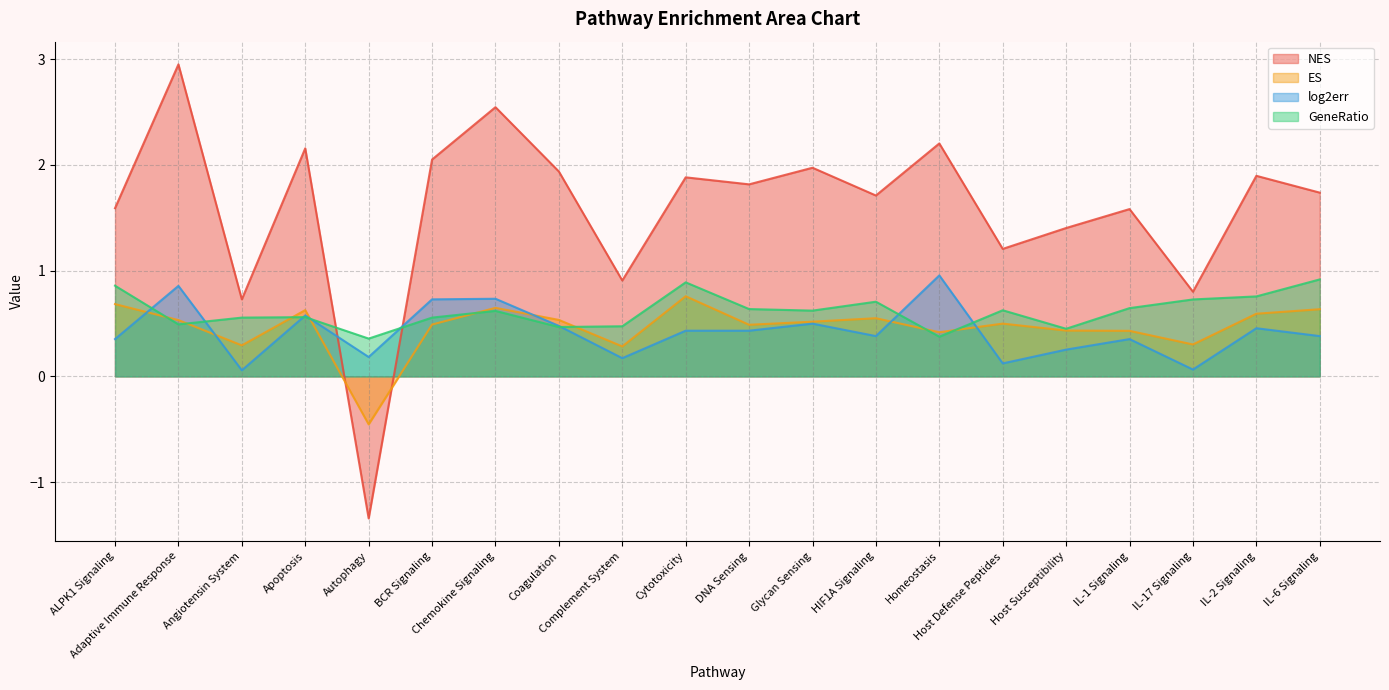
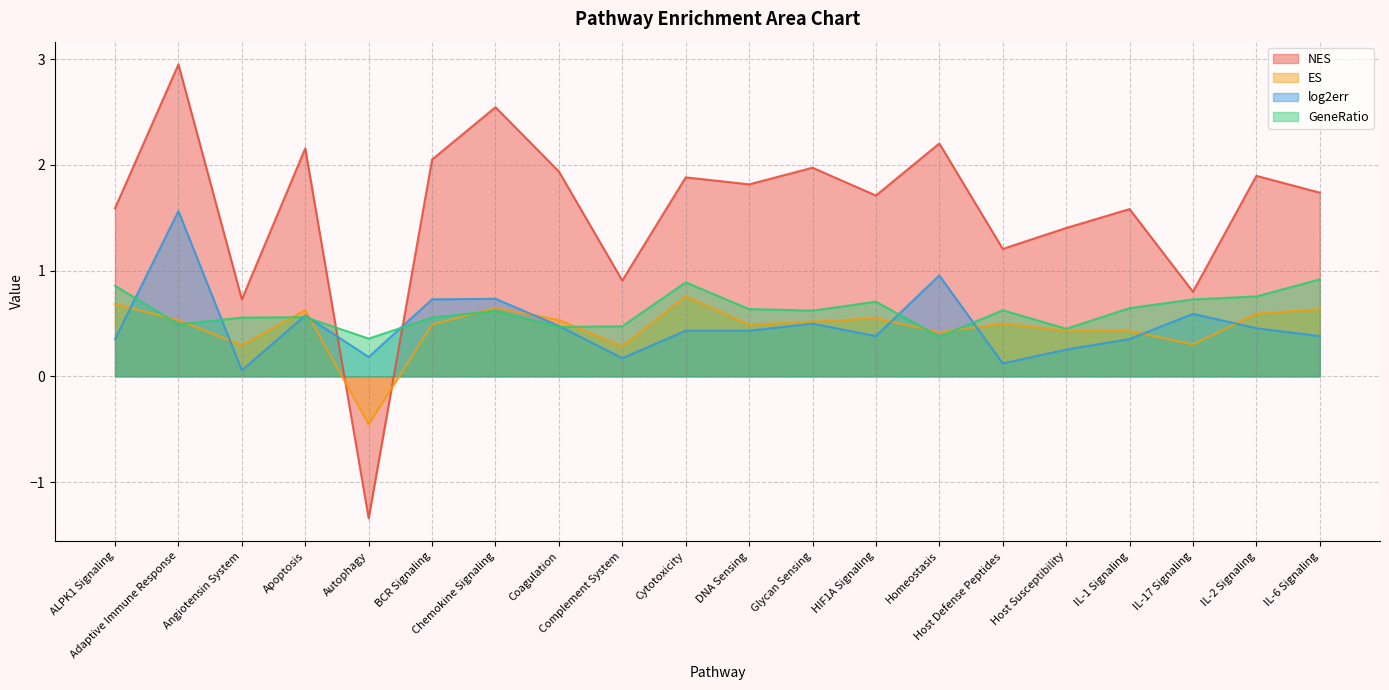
log2err, Adaptive Immune Response: 0.86 -> 1.56
log2err, IL-17 Signaling: 0.06 -> 0.59
